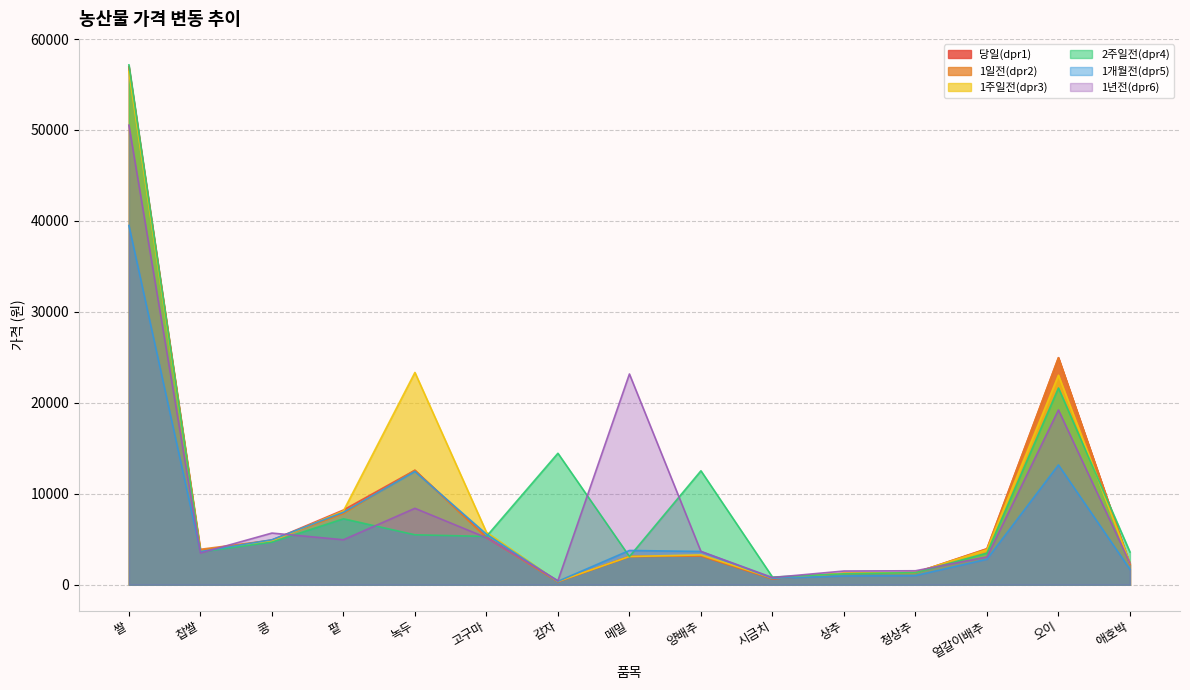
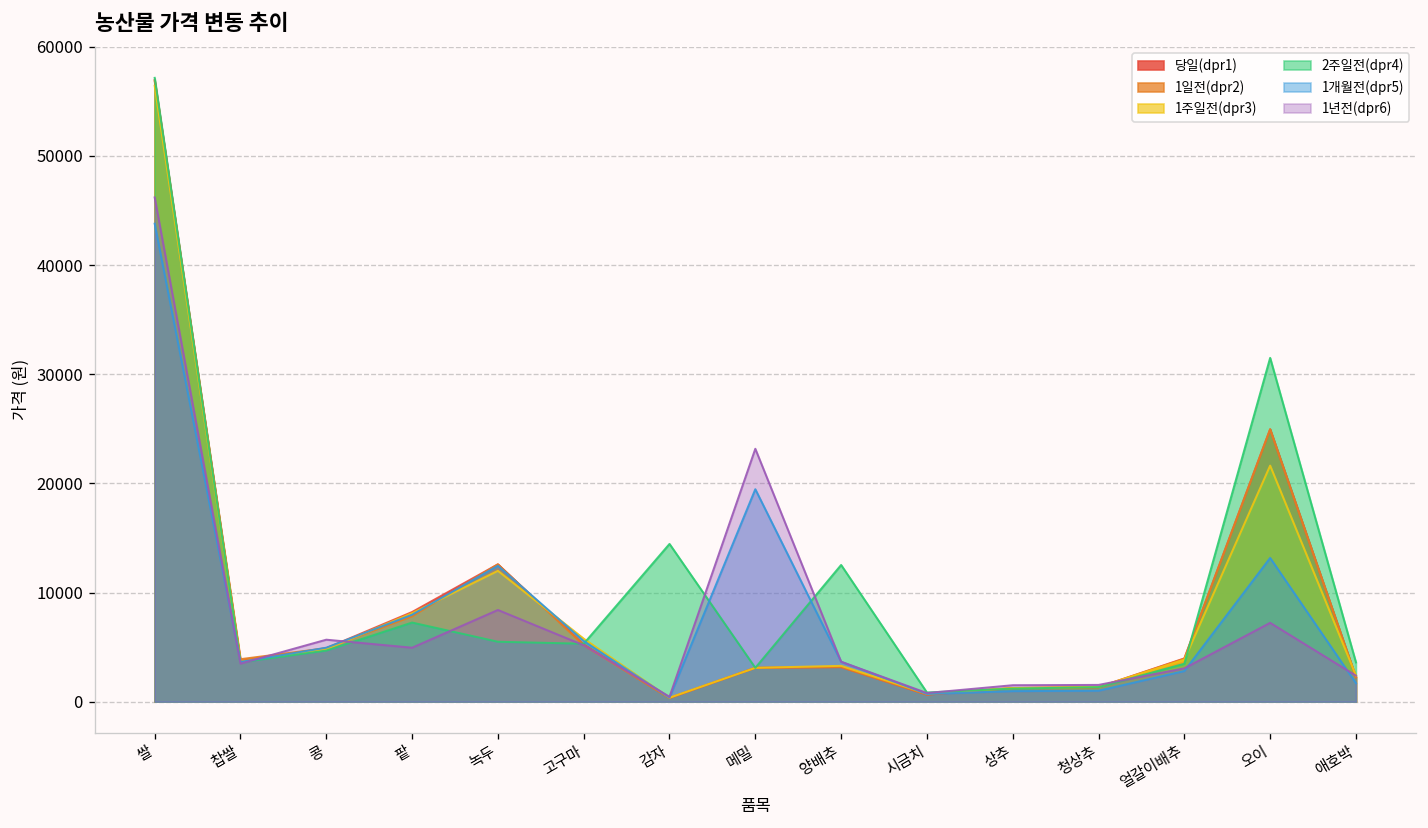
1개월전(dpr5), 쌀: 39000 -> 44000
1년전(dpr6), 쌀: 51000 -> 46000
1주일전(dpr3), 녹두: 23000 -> 12000
1개월전(dpr5), 메밀: 4000 -> 19000
1주일전(dpr3), 오이: 23000 -> 22000
2주일전(dpr4), 오이: 22000 -> 31000
1년전(dpr6), 오이: 19000 -> 7000
